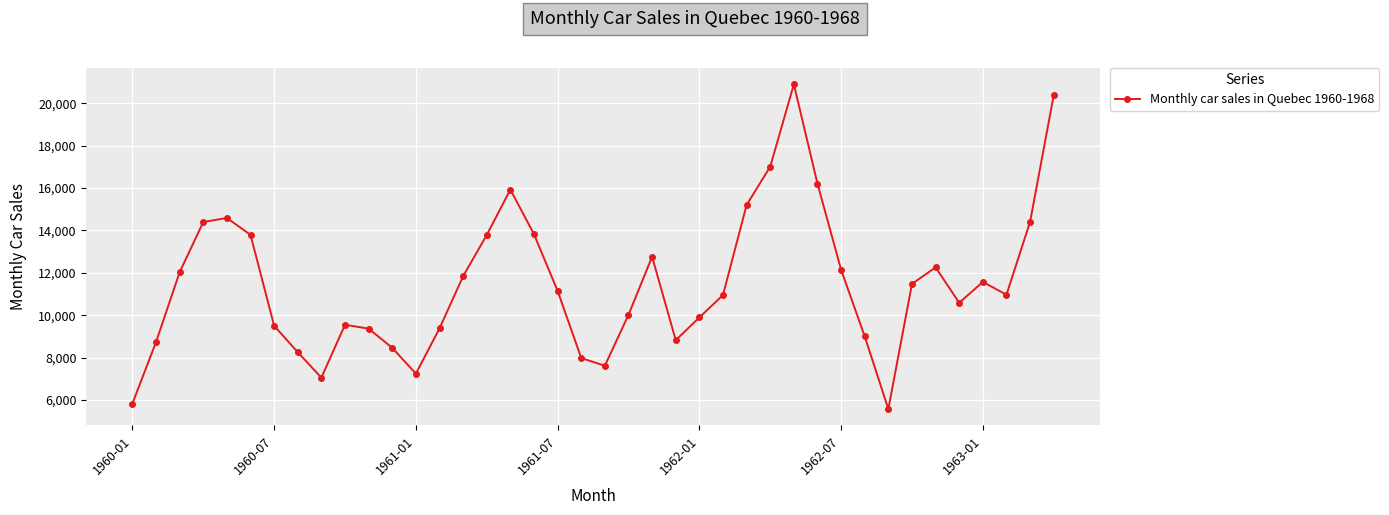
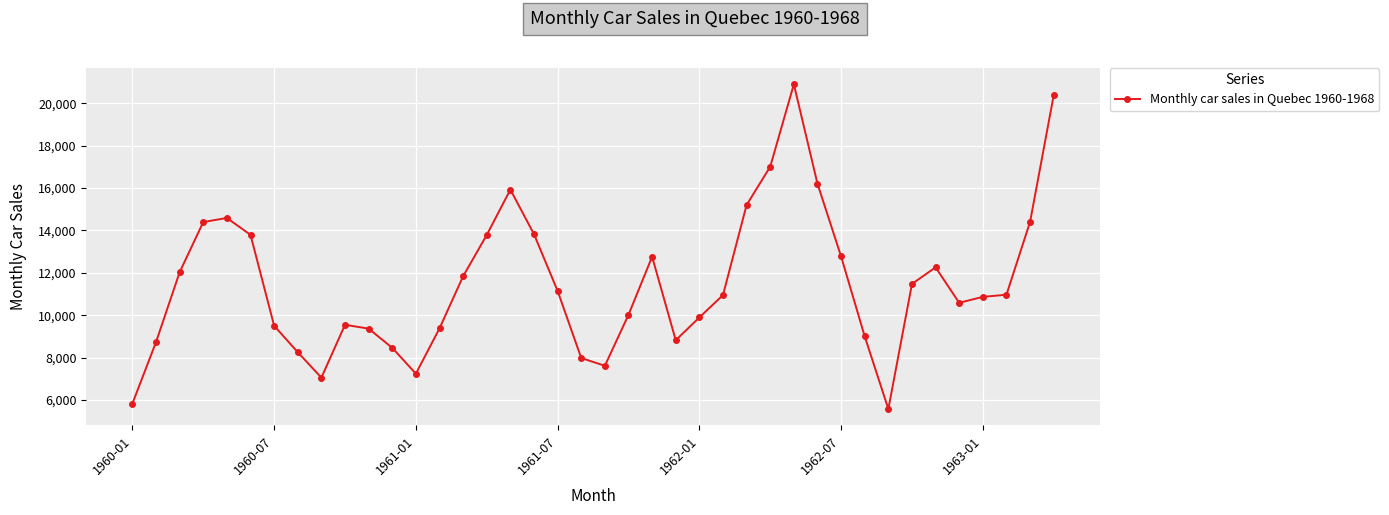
1962-07: 12,100 -> 12,800
1963-01: 11,600 -> 10,900
